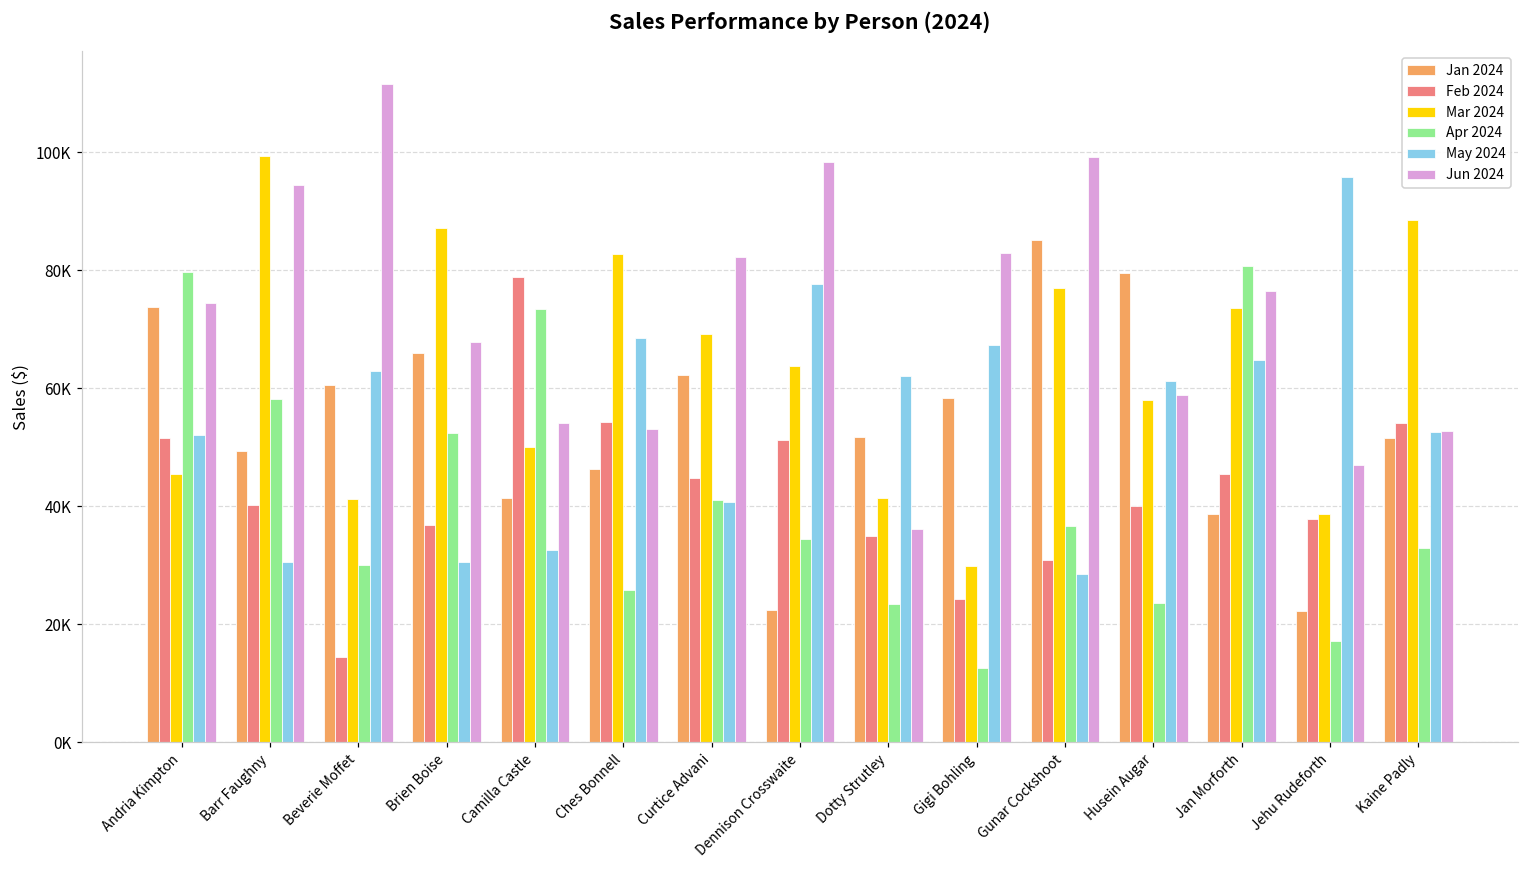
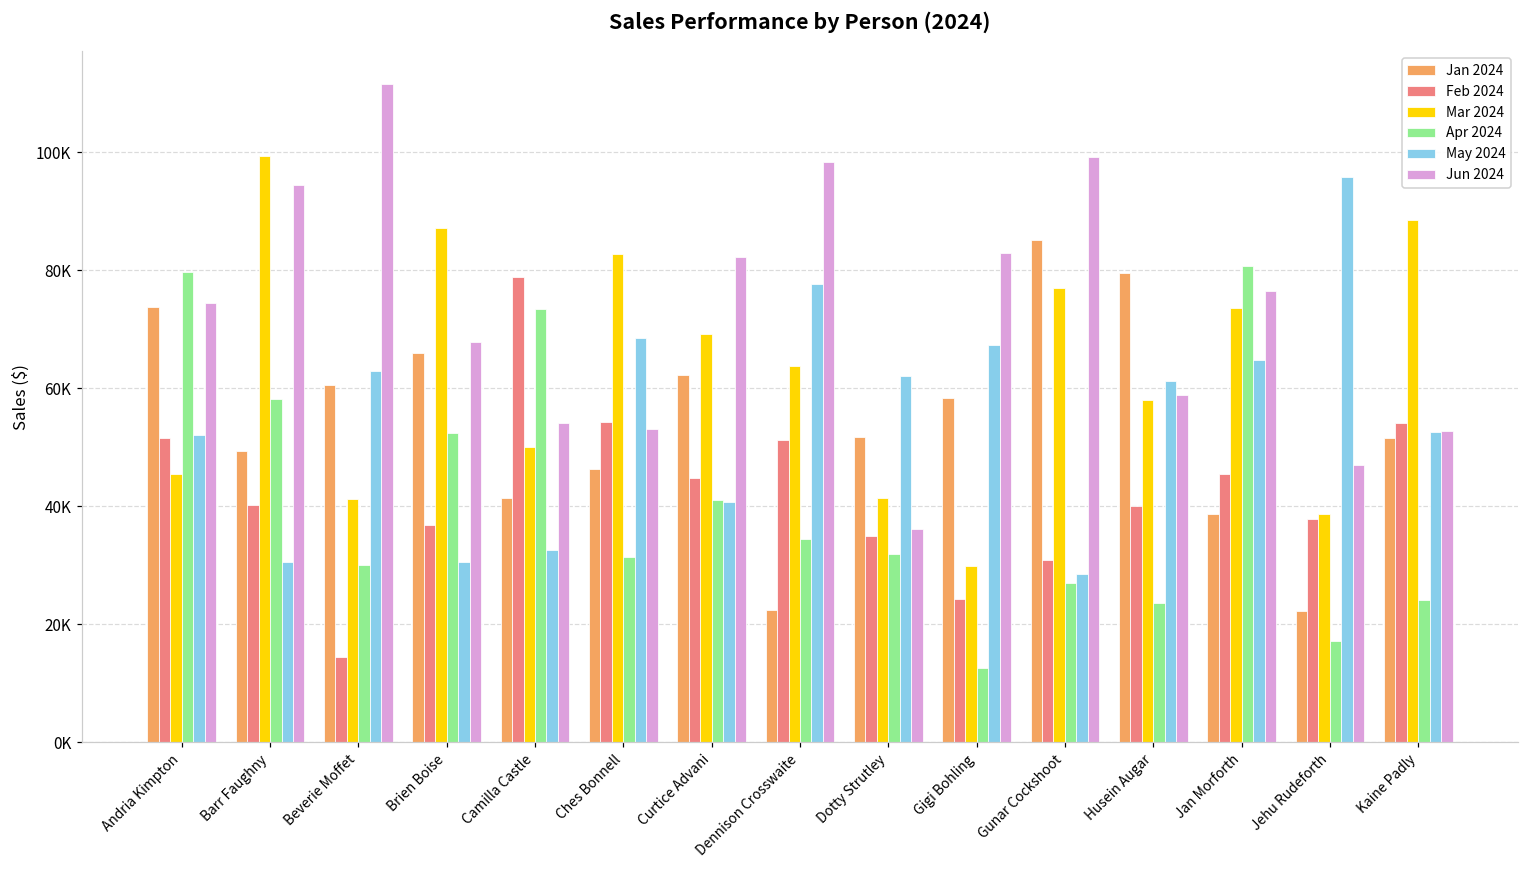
Apr 2024, Ches Bonnell: 26000 -> 31000
Apr 2024, Dotty Strutley: 23000 -> 32000
Apr 2024, Gunar Cockshoot: 37000 -> 27000
Apr 2024, Kaine Padly: 33000 -> 24000
